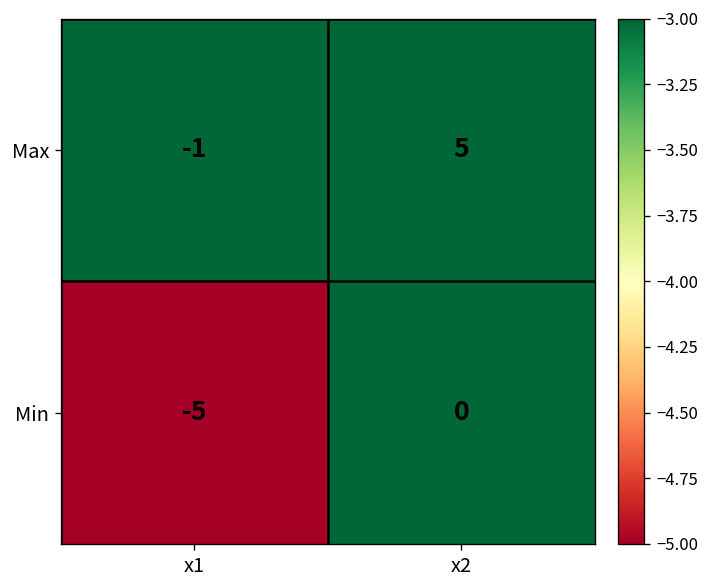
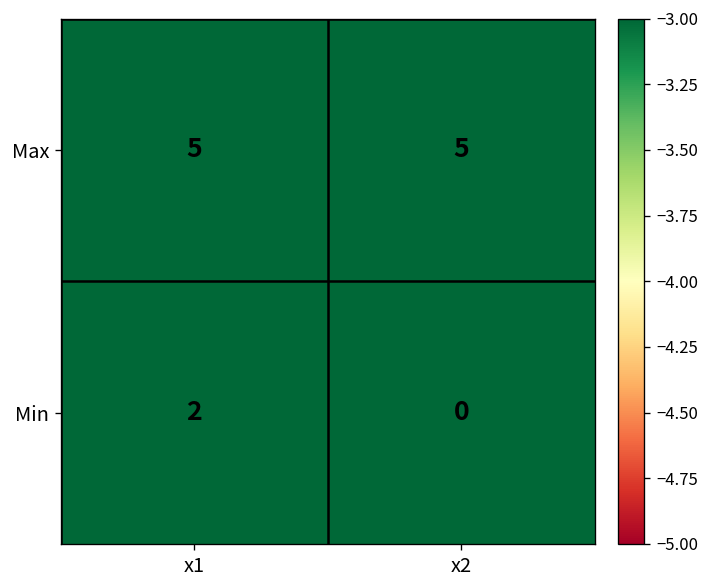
Max, x1: -1 -> 5
Min, x1: -5 -> 2
